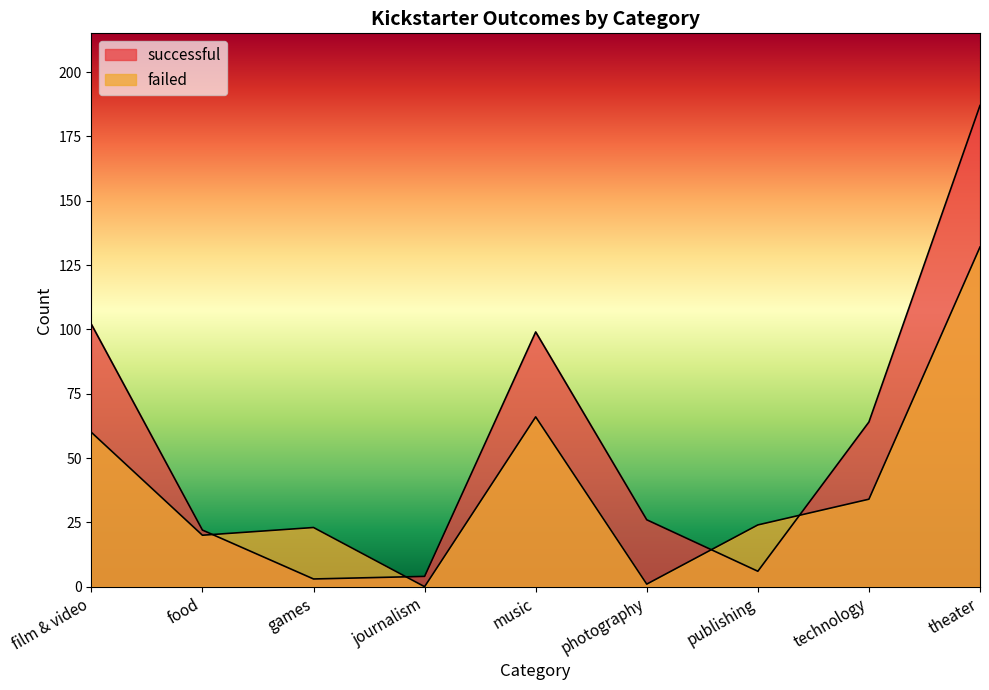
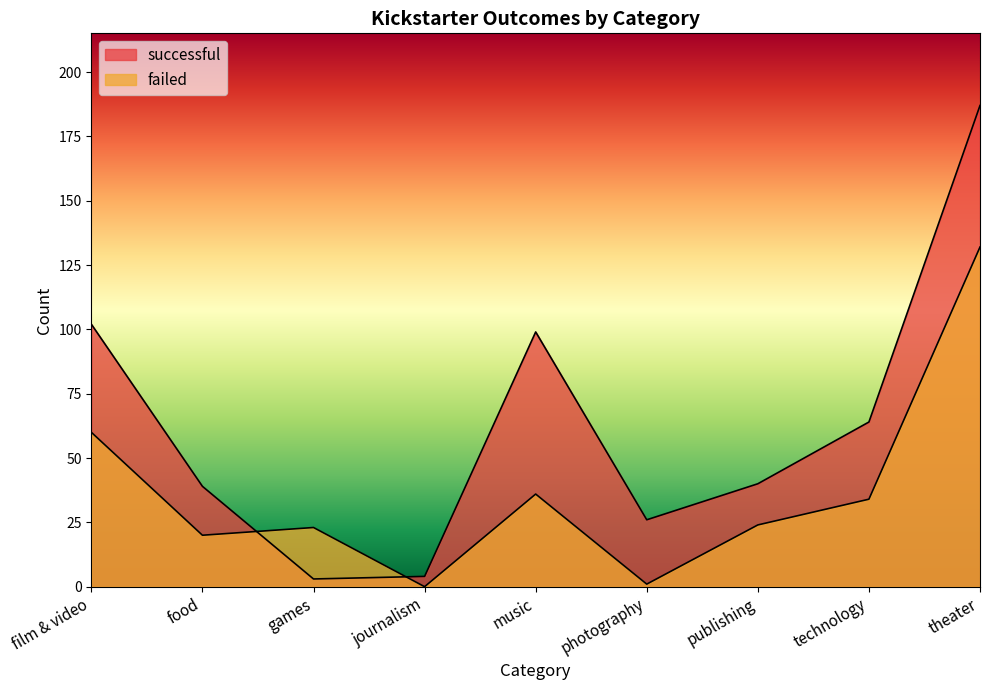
successful, food: 22 -> 39
failed, music: 66 -> 36
successful, publishing: 6 -> 40
